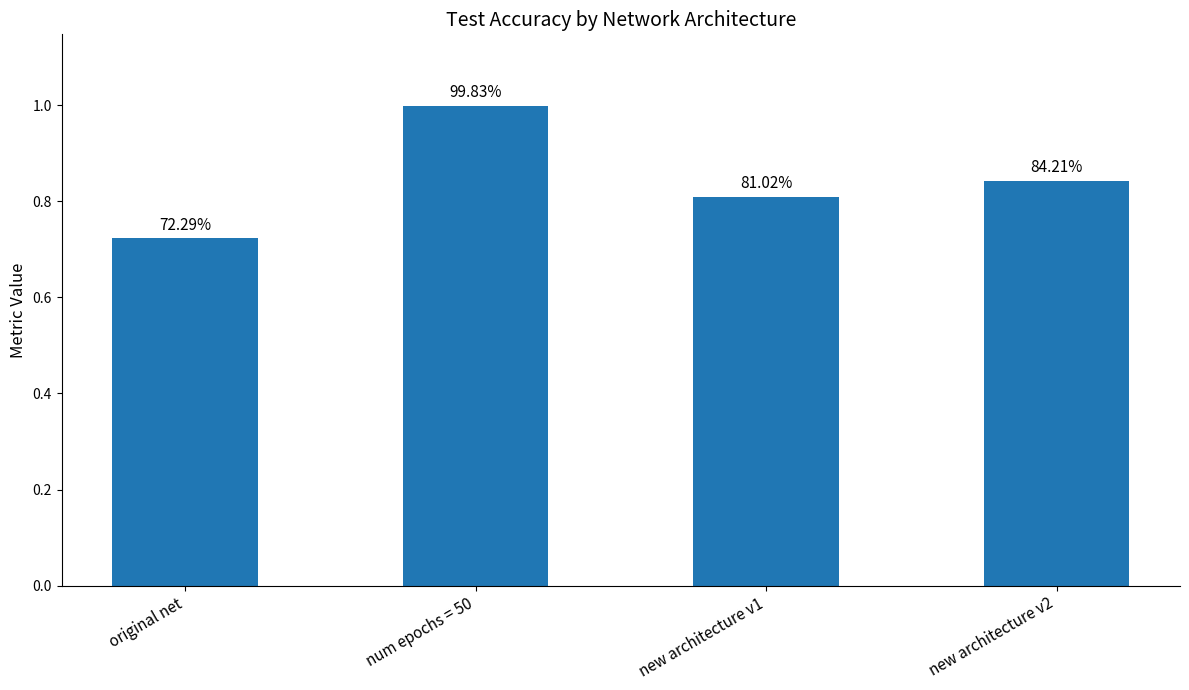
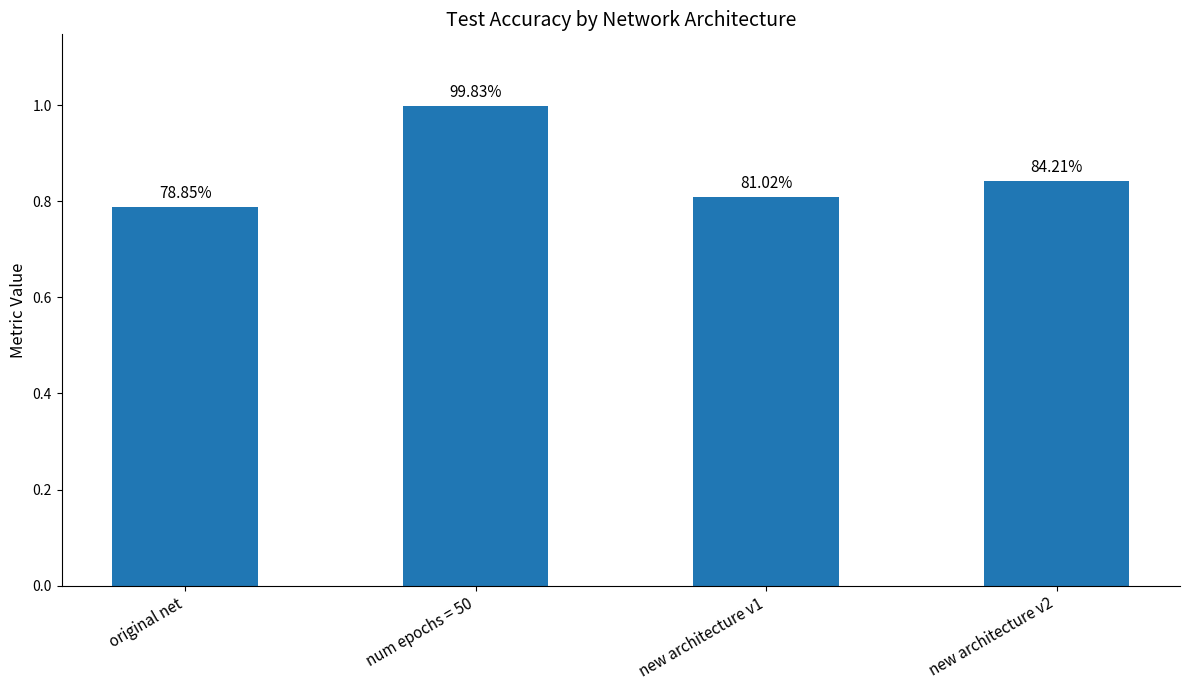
original net: 72.29% -> 78.85%
